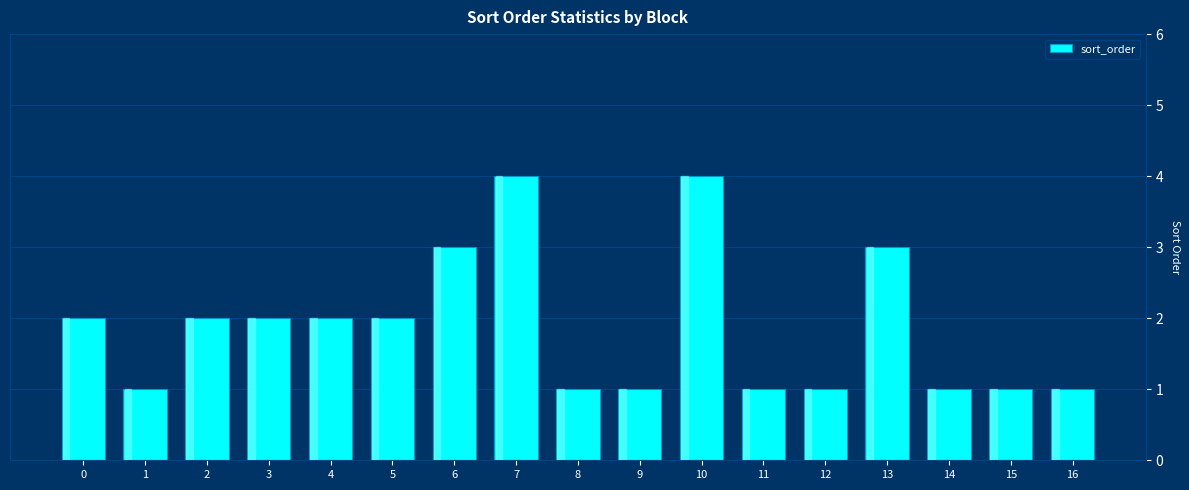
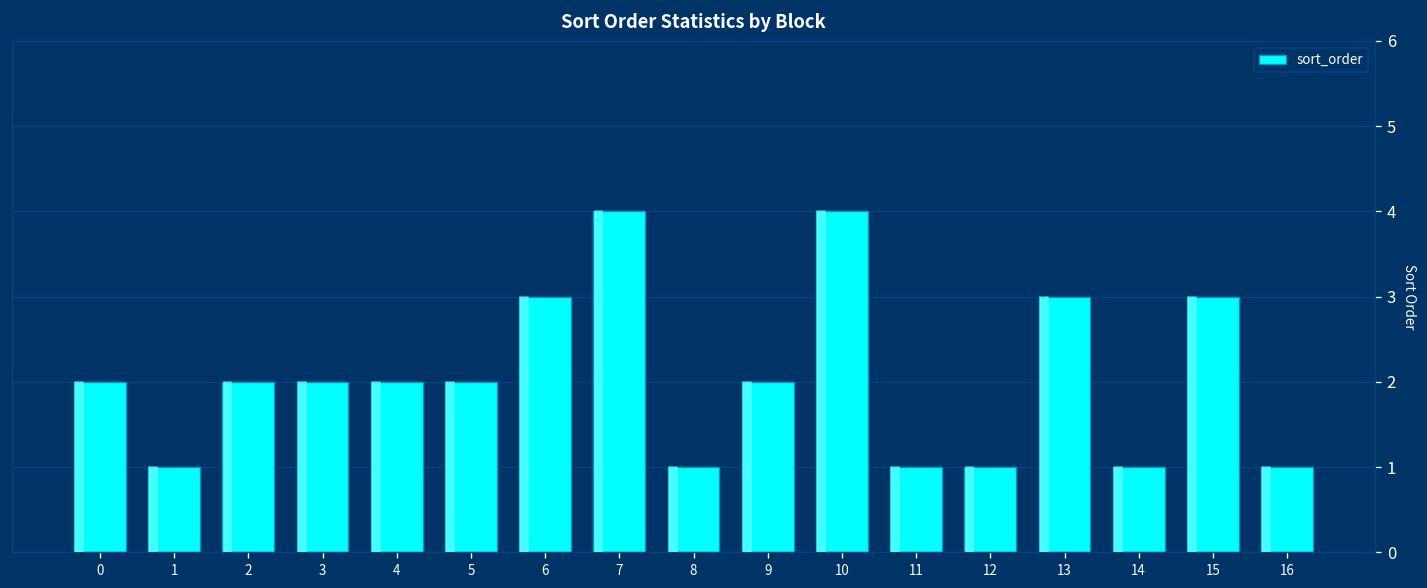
9: 1 -> 2
15: 1 -> 3
